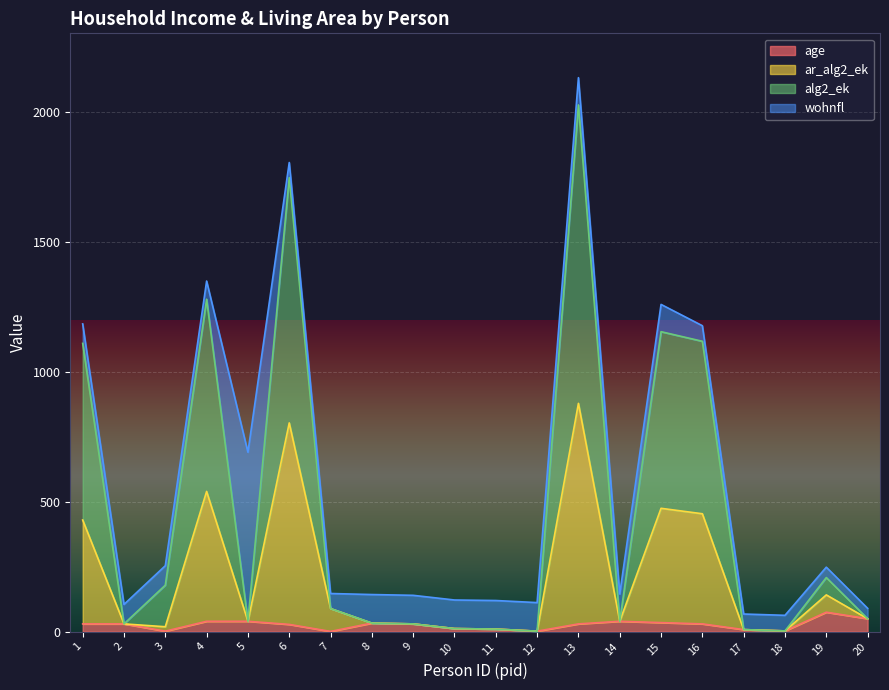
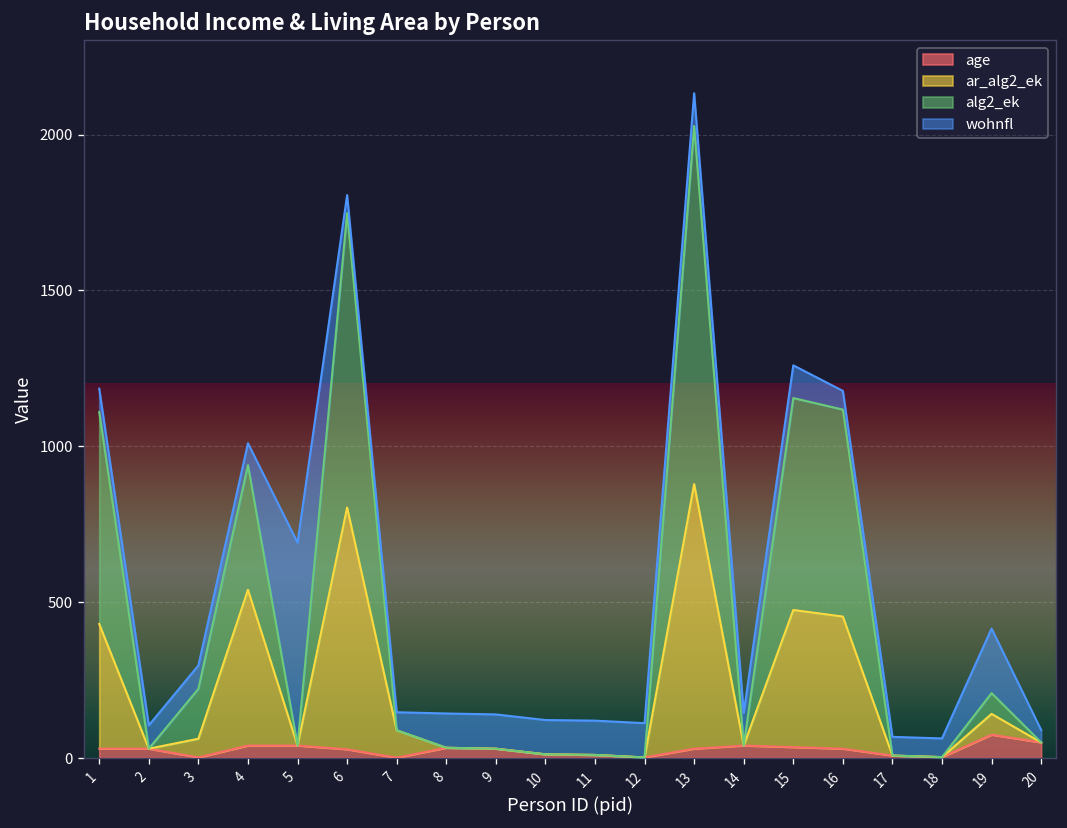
ar_alg2_ek, 3: 20 -> 60
alg2_ek, 4: 740 -> 400
wohnfl, 19: 40 -> 210
